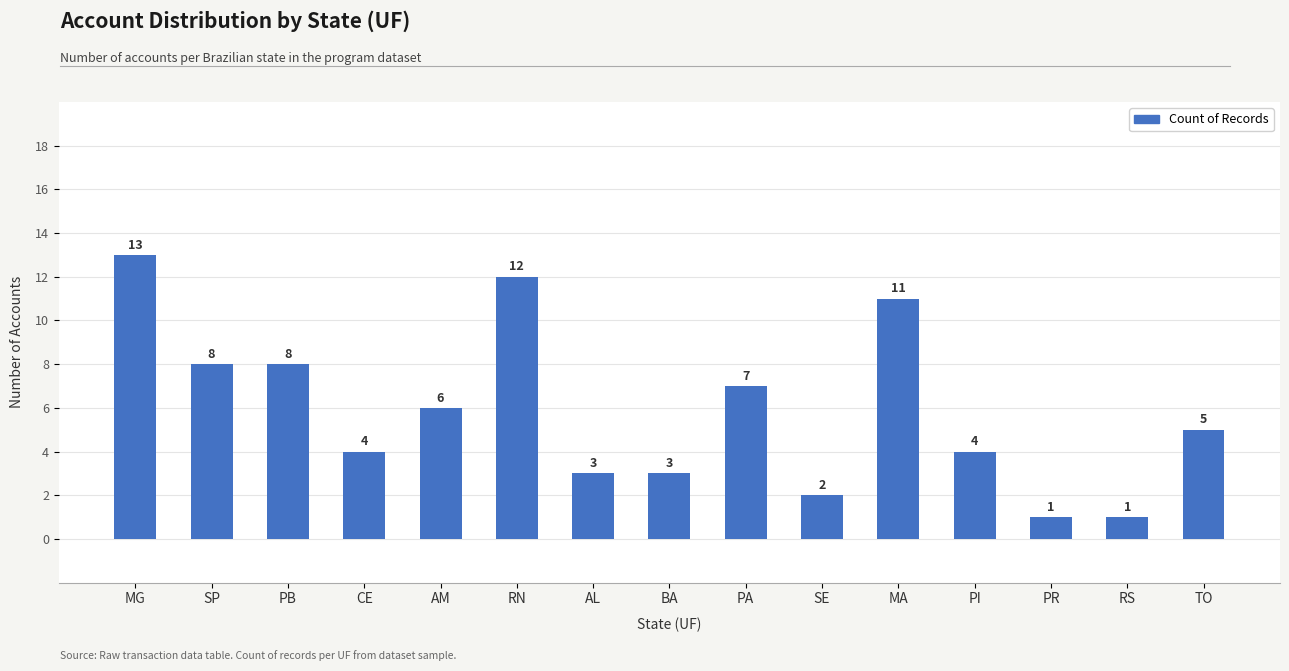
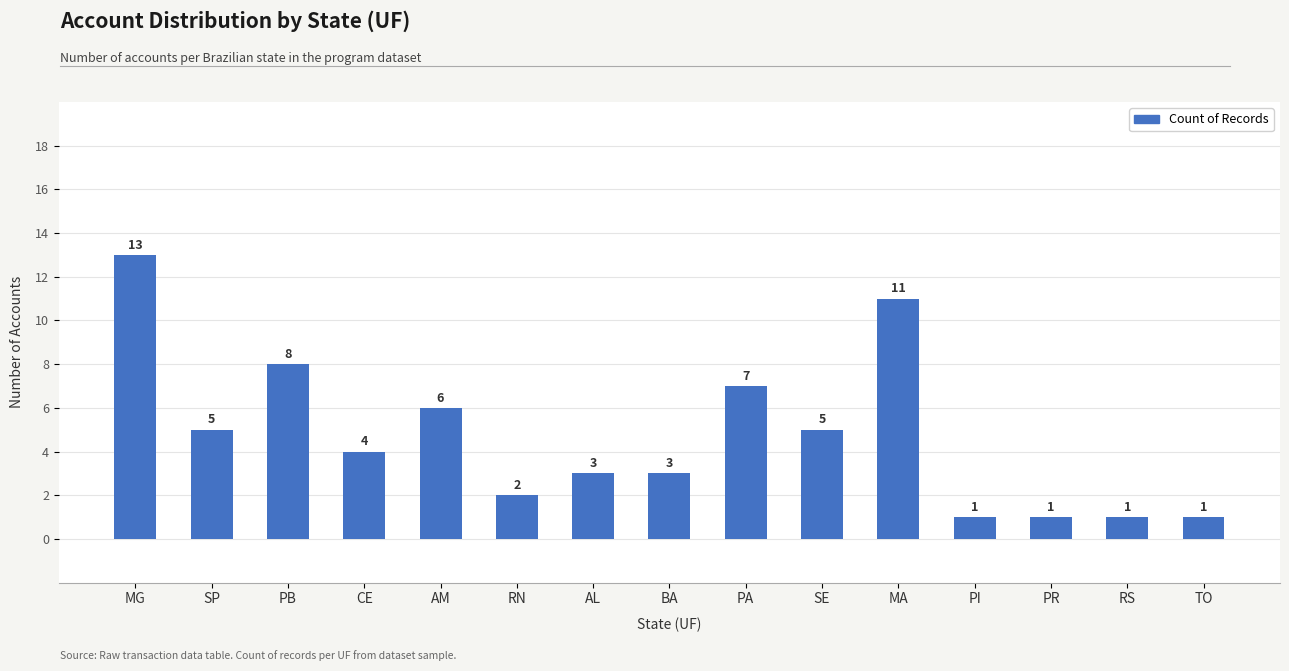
SP: 8 -> 5
RN: 12 -> 2
SE: 2 -> 5
PI: 4 -> 1
TO: 5 -> 1
